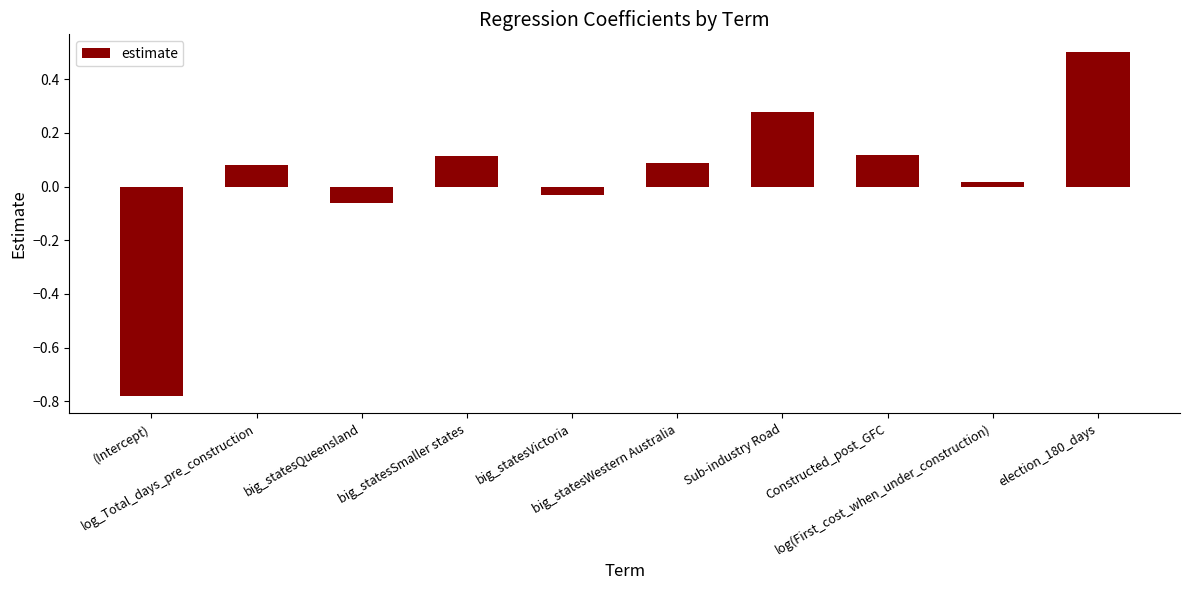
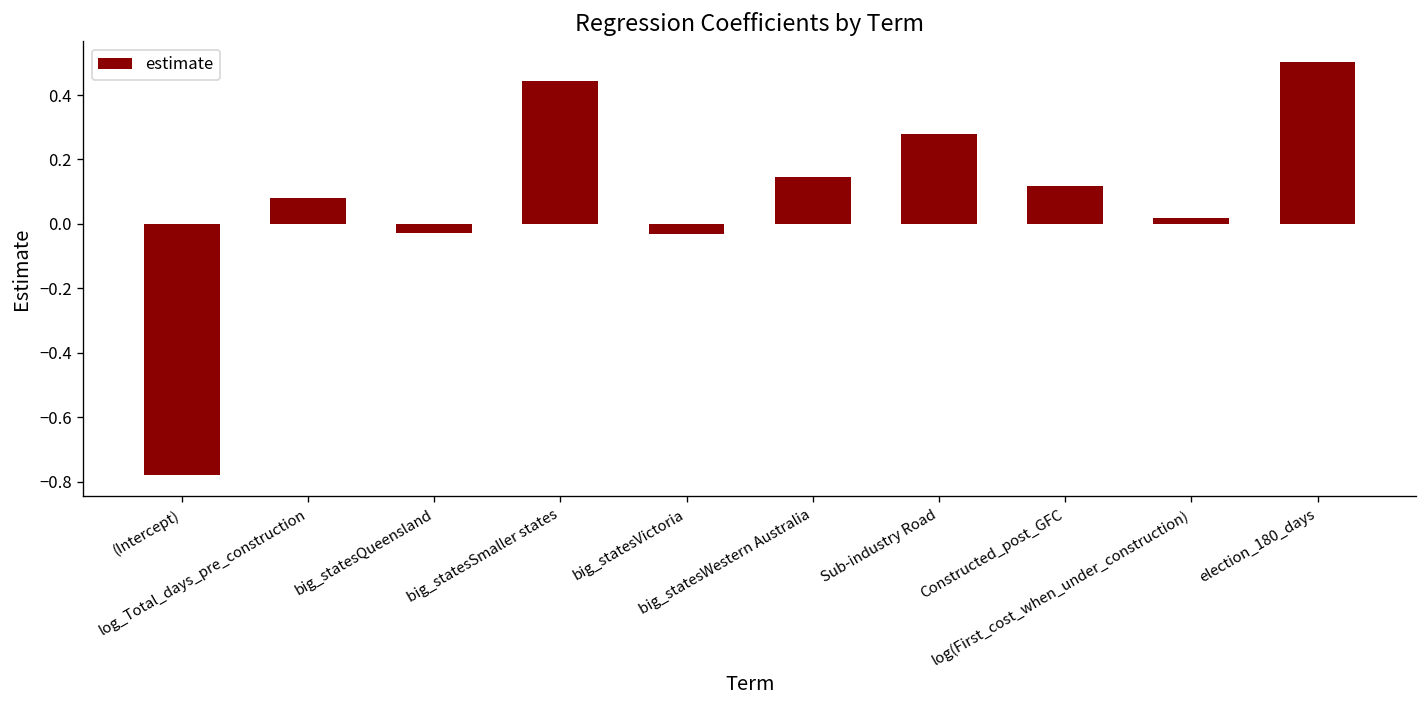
big_statesQueensland: -0.06 -> -0.03
big_statesSmaller states: 0.12 -> 0.44
big_statesWestern Australia: 0.09 -> 0.14
